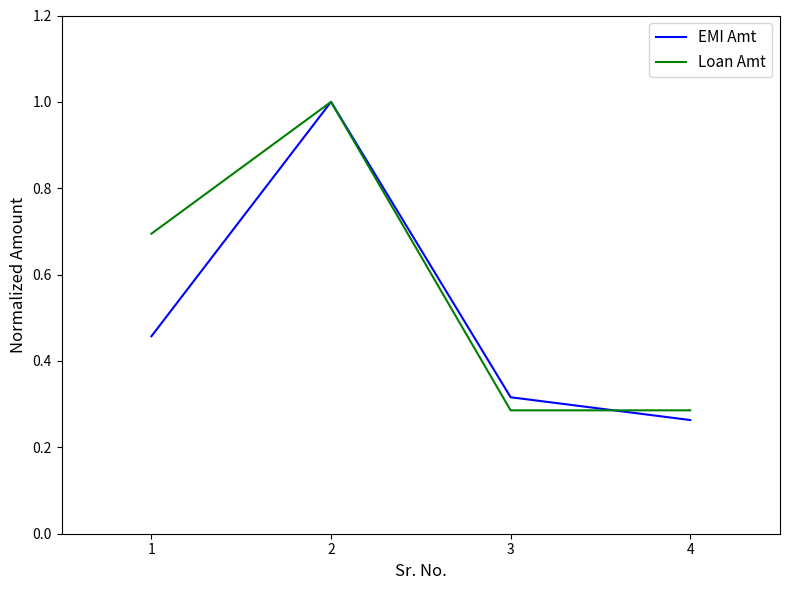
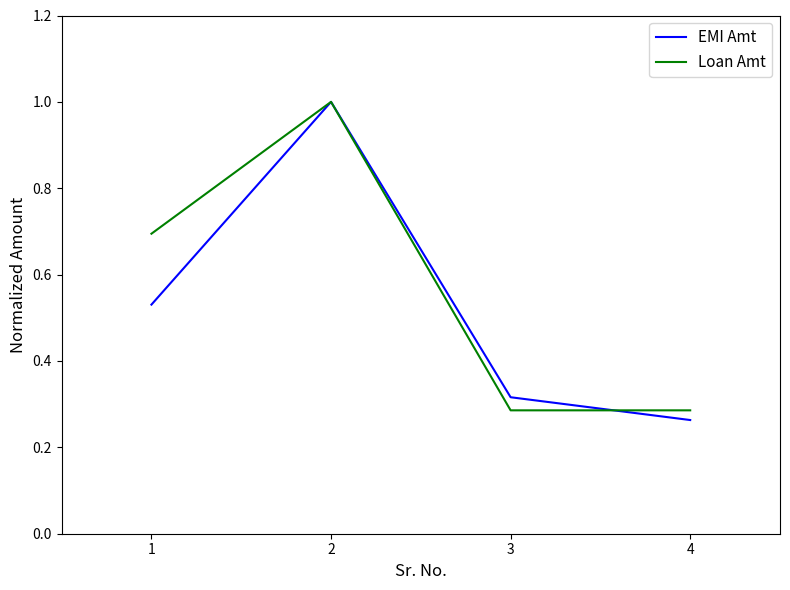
EMI Amt, 1: 0.46 -> 0.53
